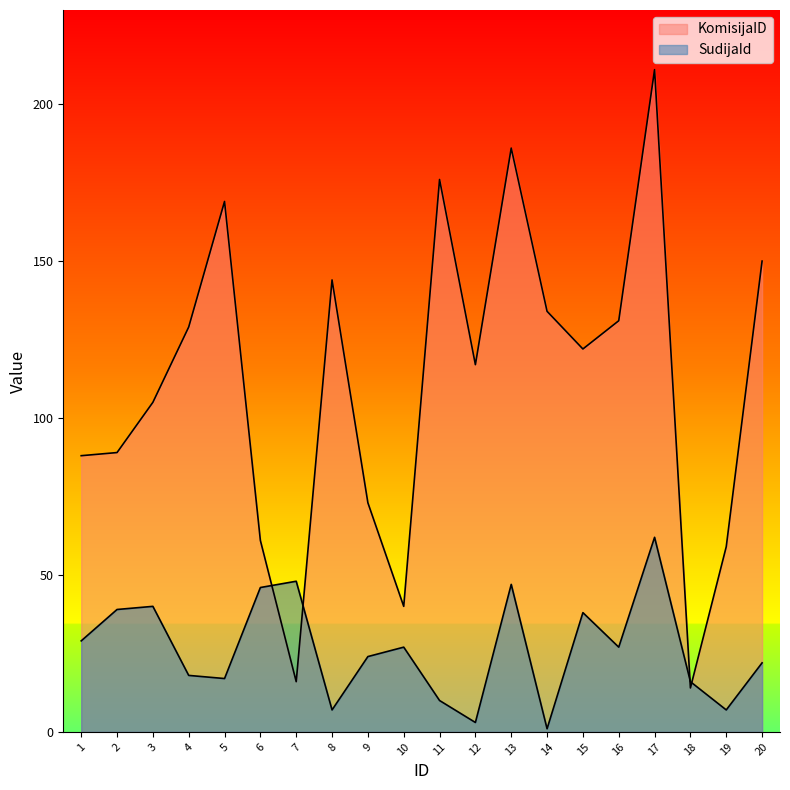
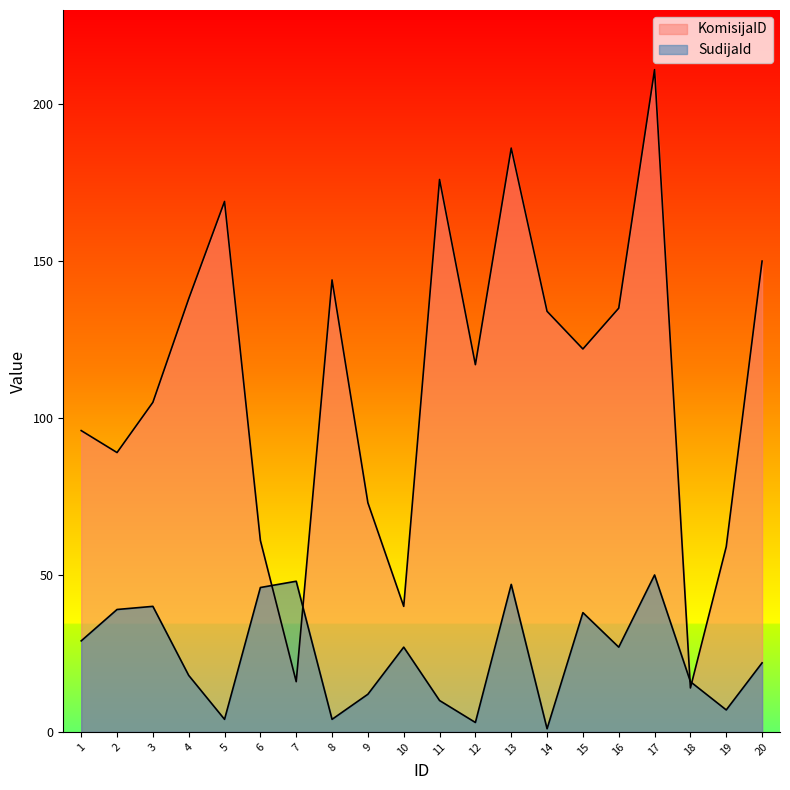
KomisijaID, 1: 88 -> 96
KomisijaID, 4: 129 -> 138
SudijaId, 5: 17 -> 4
SudijaId, 8: 7 -> 4
SudijaId, 9: 24 -> 12
KomisijaID, 16: 131 -> 135
SudijaId, 17: 62 -> 50
